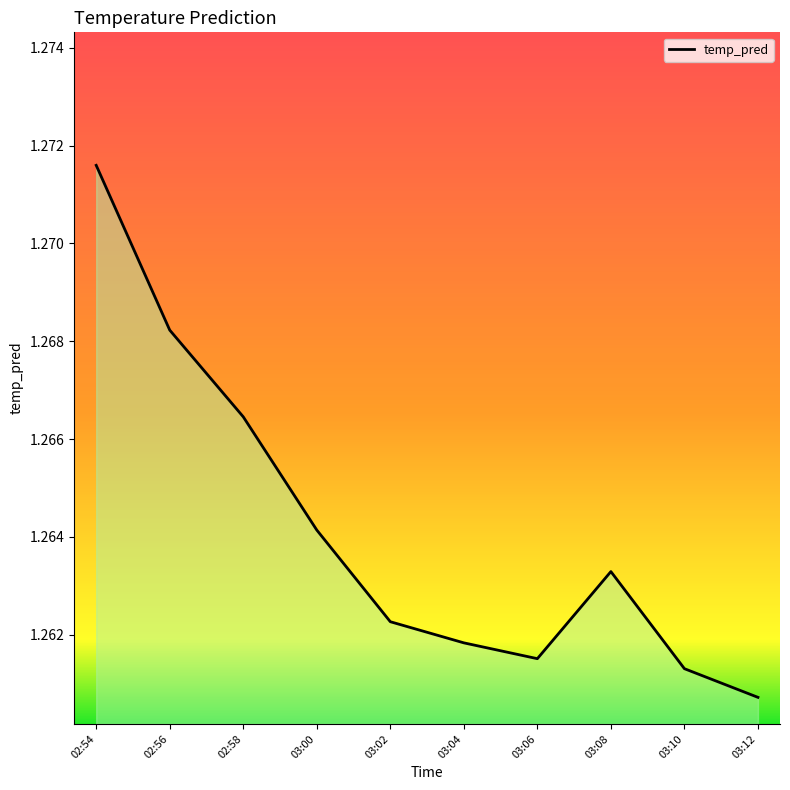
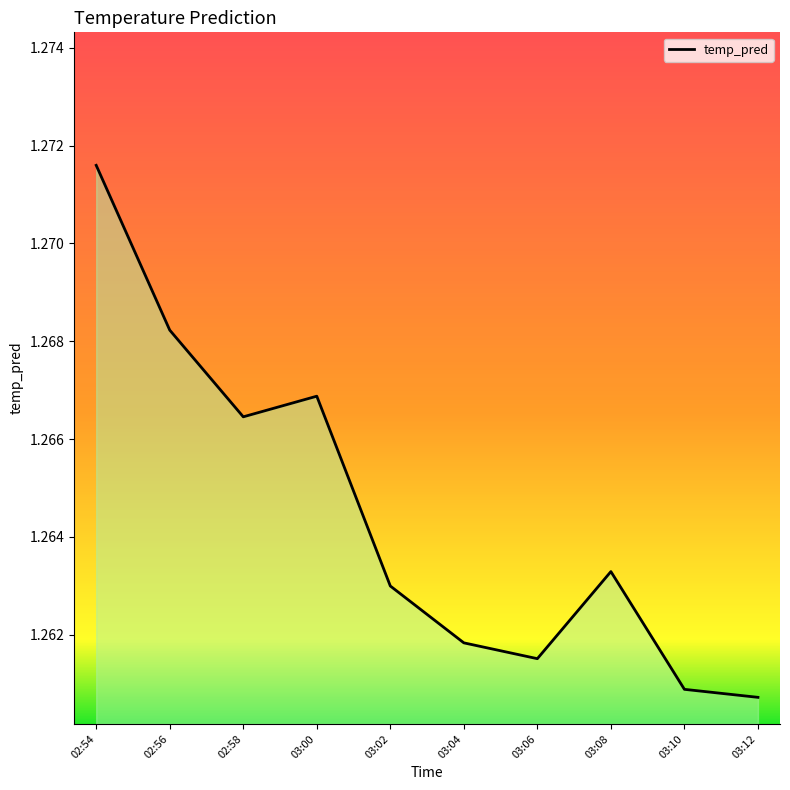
03:00: 1.2641 -> 1.2669
03:02: 1.2623 -> 1.2630
03:10: 1.2613 -> 1.2609
